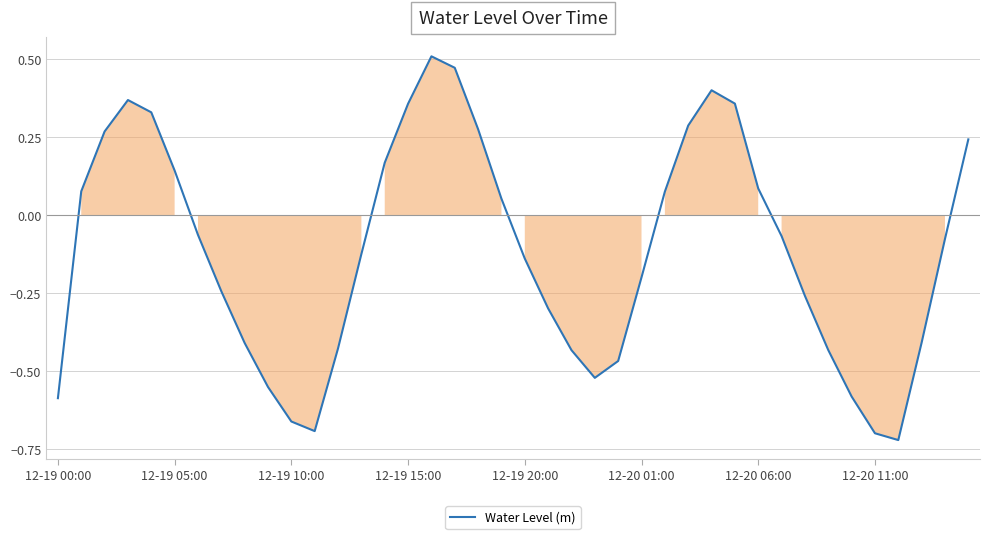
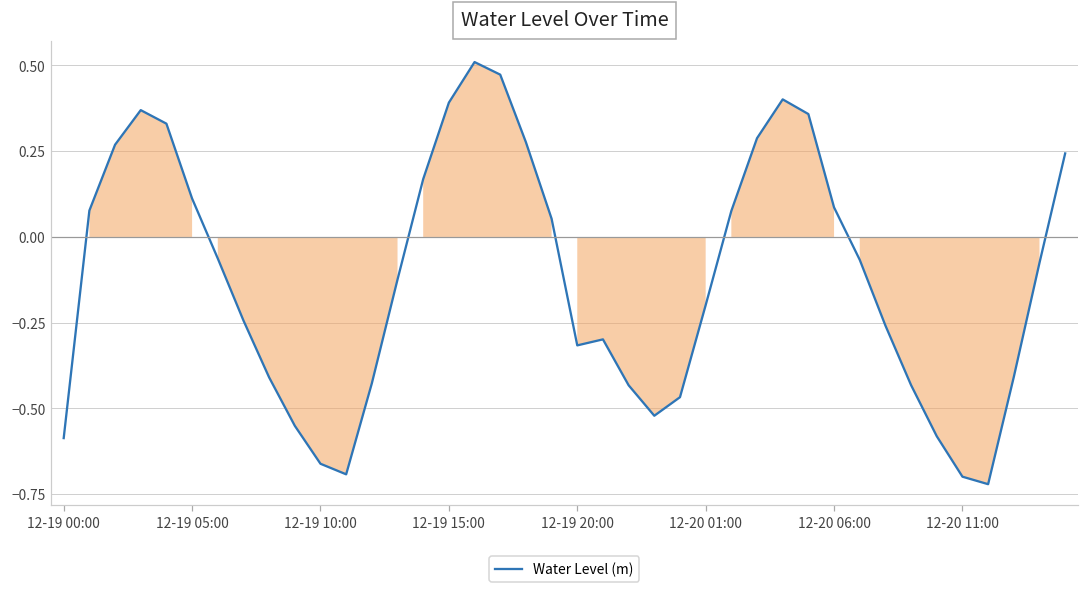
12-19 05:00: 0.14 -> 0.11
12-19 15:00: 0.36 -> 0.39
12-19 20:00: -0.14 -> -0.32
